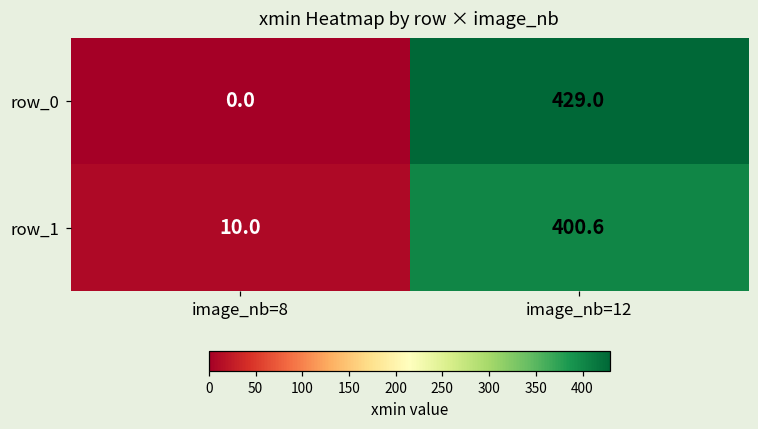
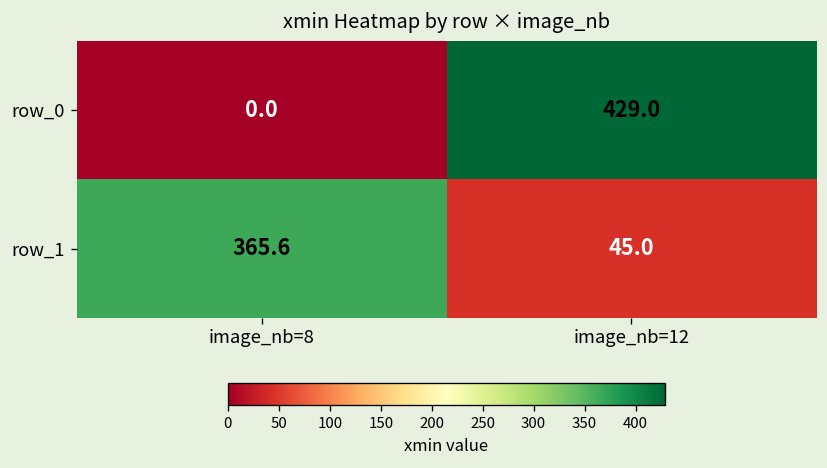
row_1, image_nb=8: 10.0 -> 365.6
row_1, image_nb=12: 400.6 -> 45.0
